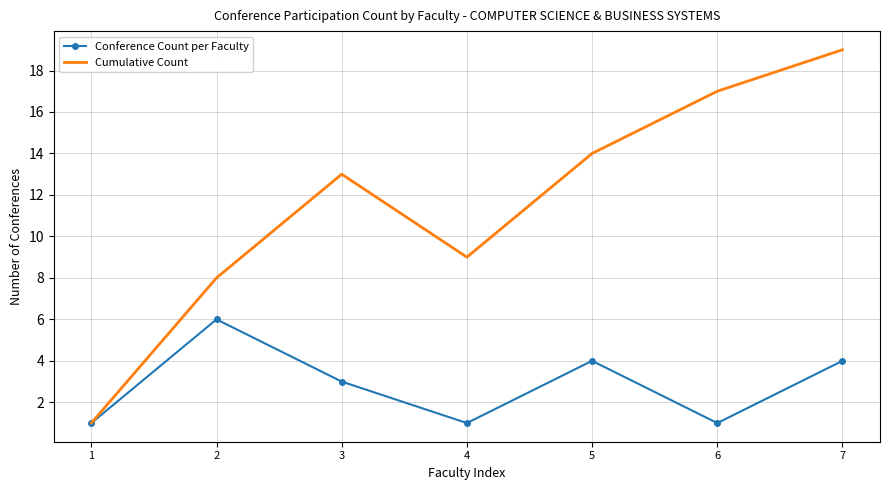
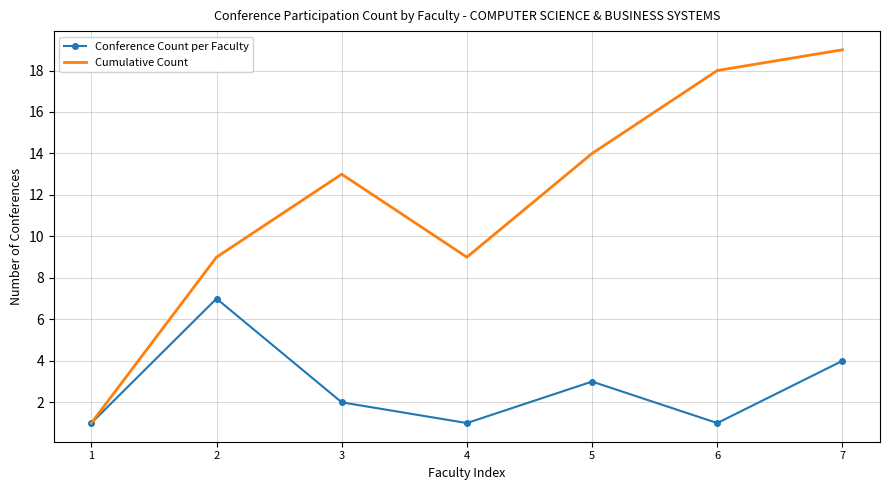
Conference Count per Faculty, 2: 6 -> 7
Cumulative Count, 2: 8 -> 9
Conference Count per Faculty, 3: 3 -> 2
Conference Count per Faculty, 5: 4 -> 3
Cumulative Count, 6: 17 -> 18
